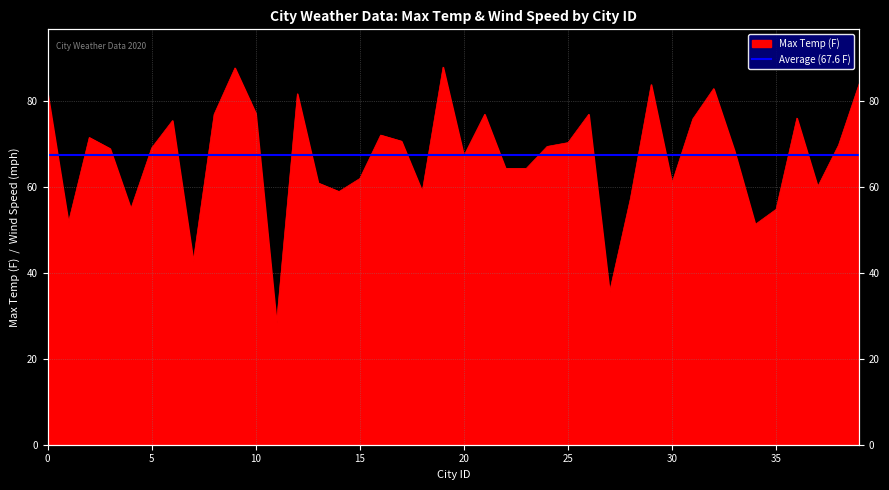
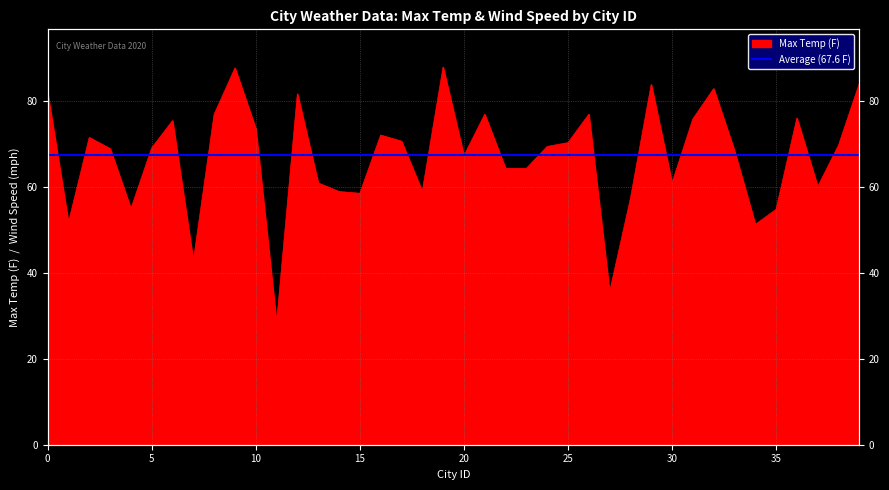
10: 77 -> 74
15: 62 -> 59
